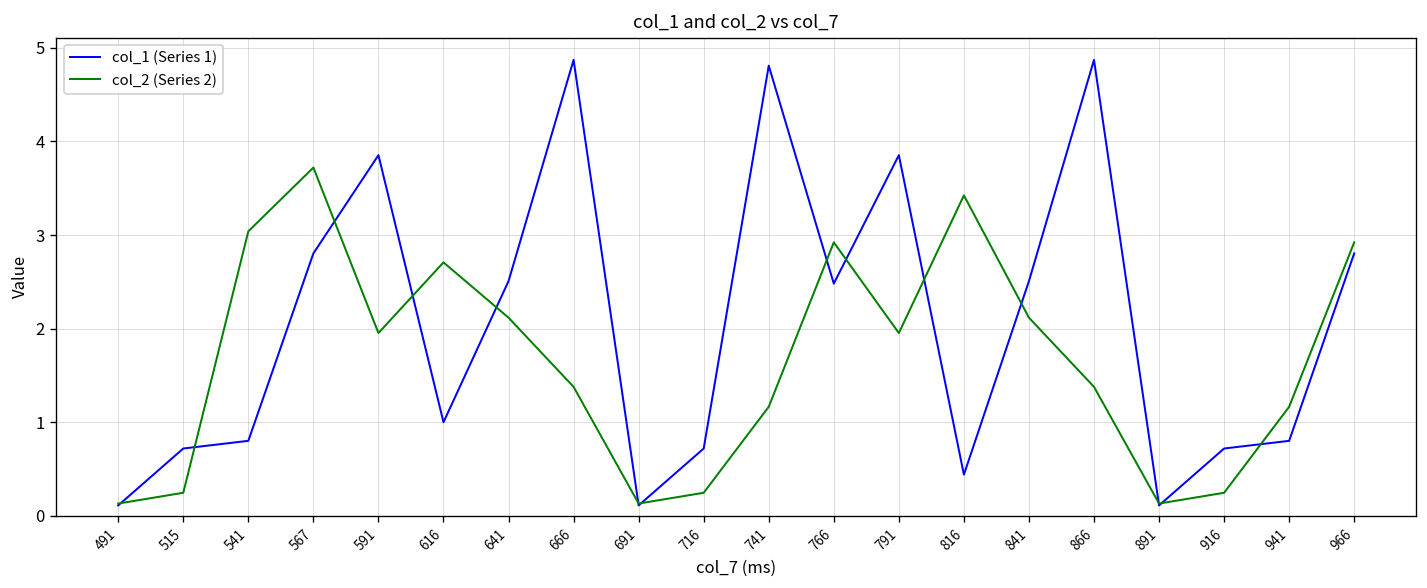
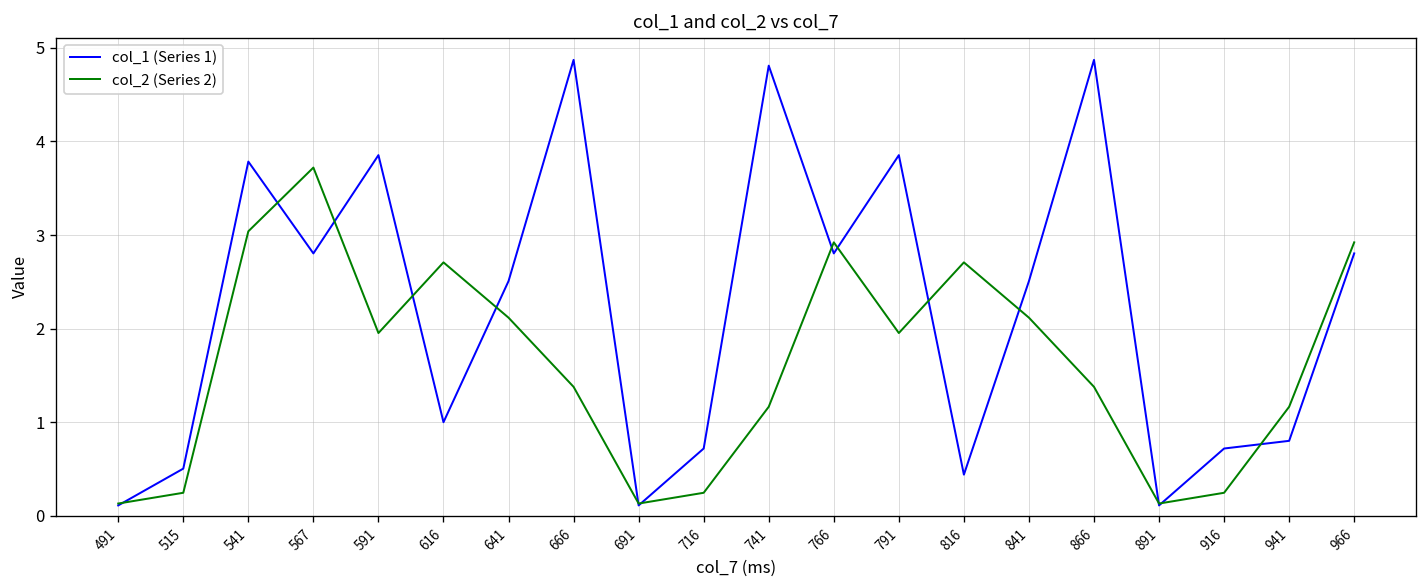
col_1 (Series 1), 515: 0.7 -> 0.5
col_1 (Series 1), 541: 0.8 -> 3.8
col_1 (Series 1), 766: 2.5 -> 2.8
col_2 (Series 2), 816: 3.4 -> 2.7
